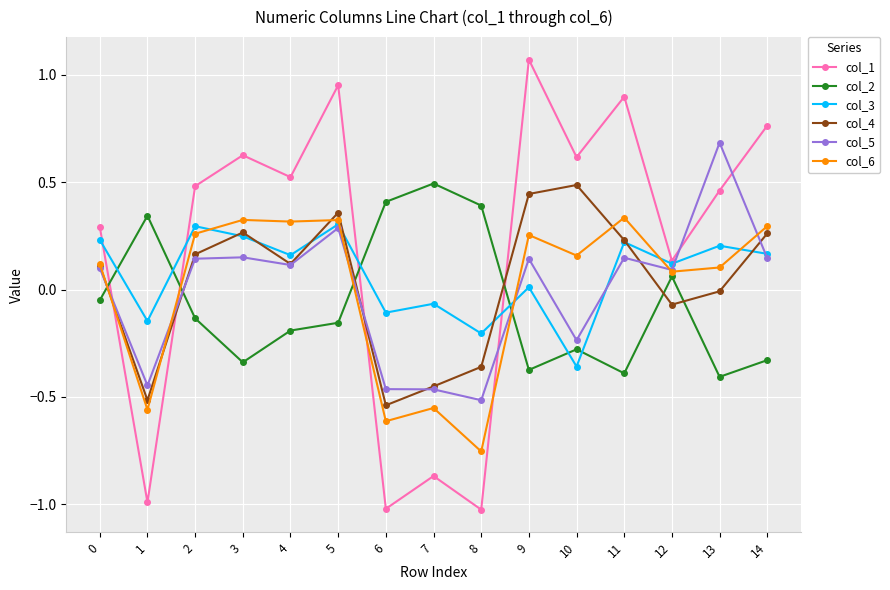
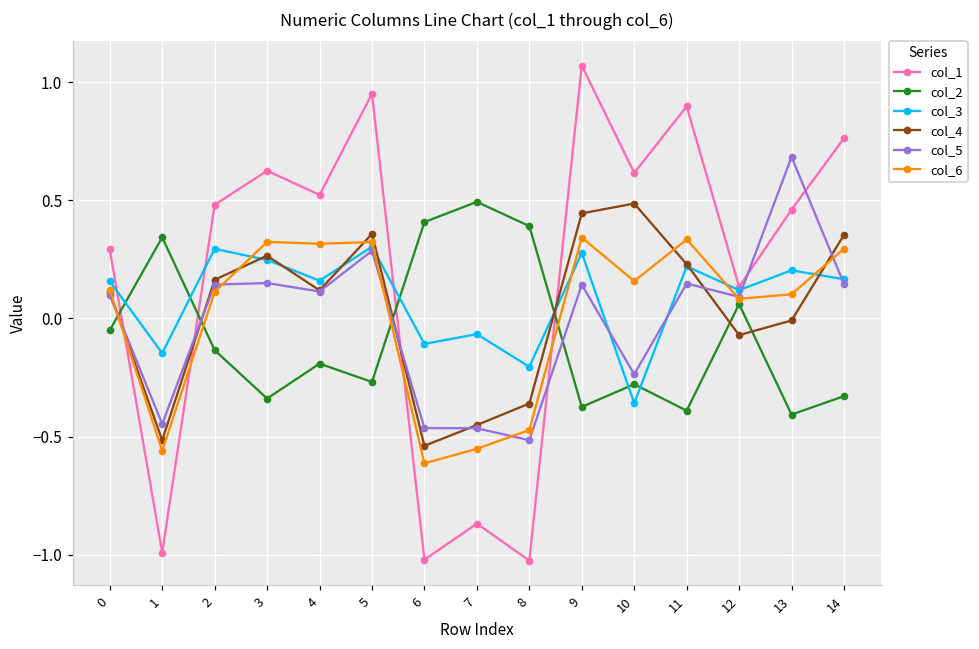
col_3, 0: 0.23 -> 0.16
col_6, 2: 0.26 -> 0.11
col_2, 5: -0.15 -> -0.27
col_6, 8: -0.75 -> -0.47
col_3, 9: 0.01 -> 0.28
col_6, 9: 0.25 -> 0.34
col_4, 14: 0.26 -> 0.35
